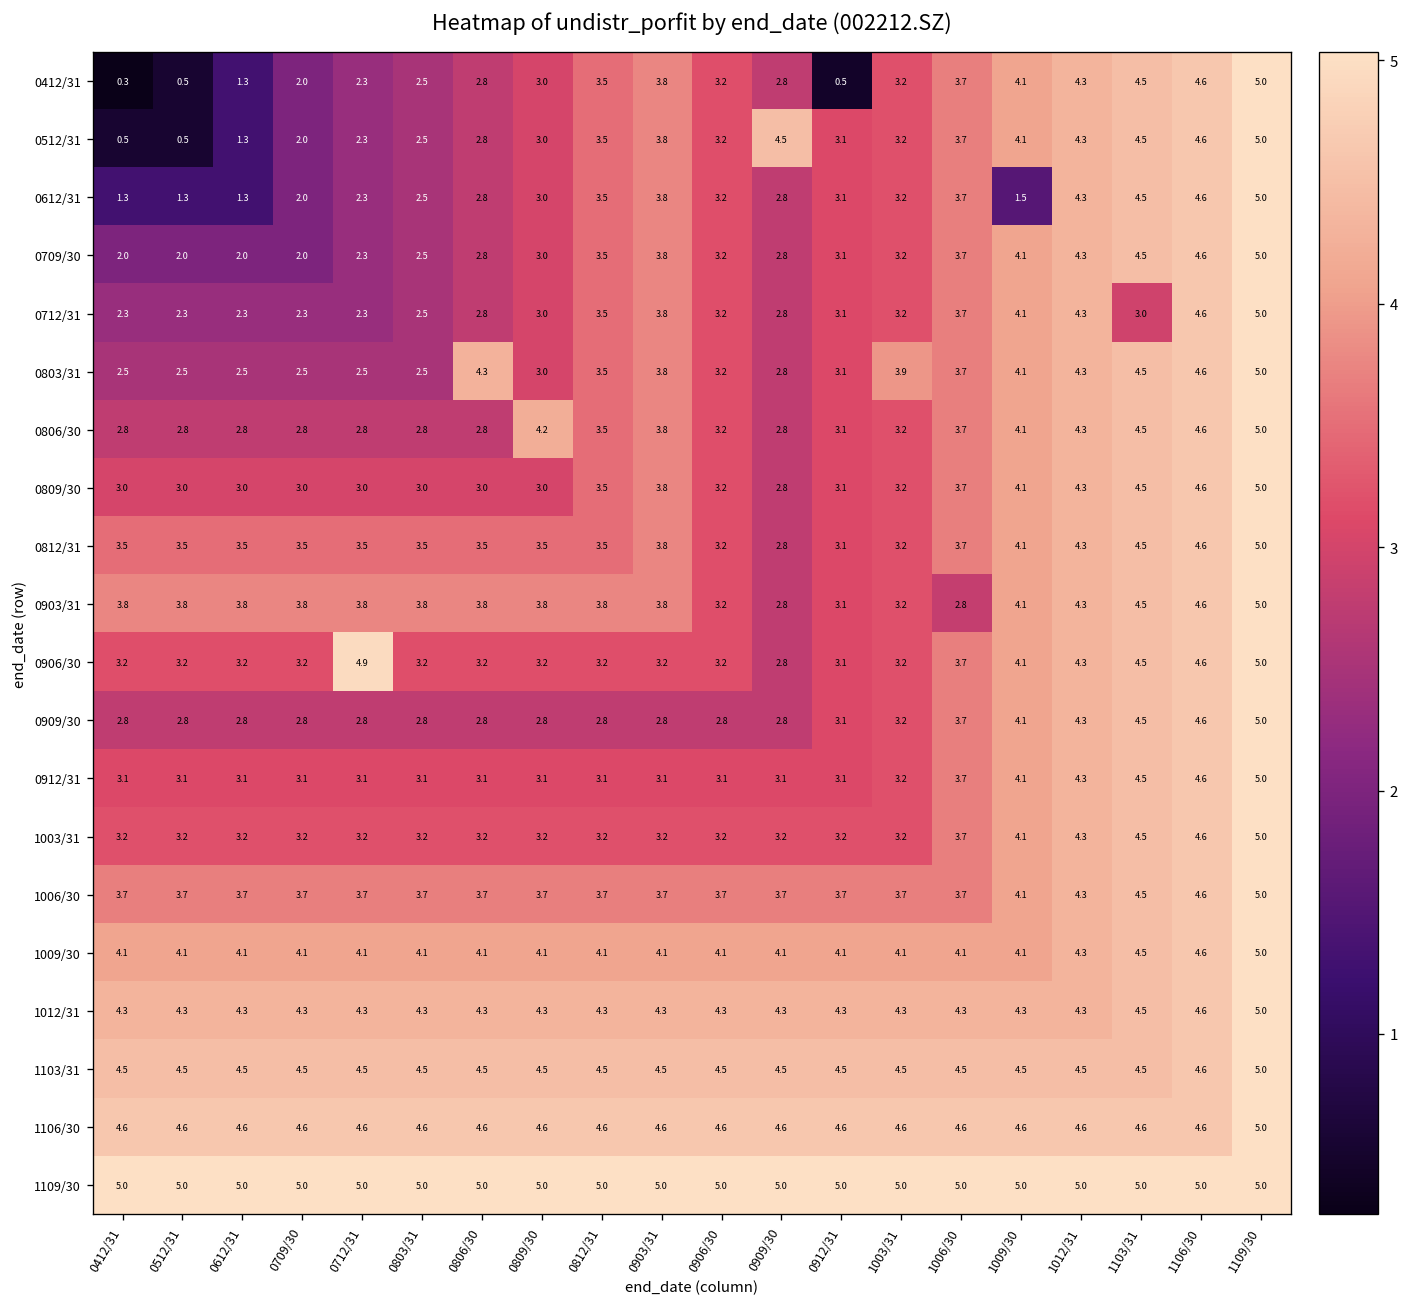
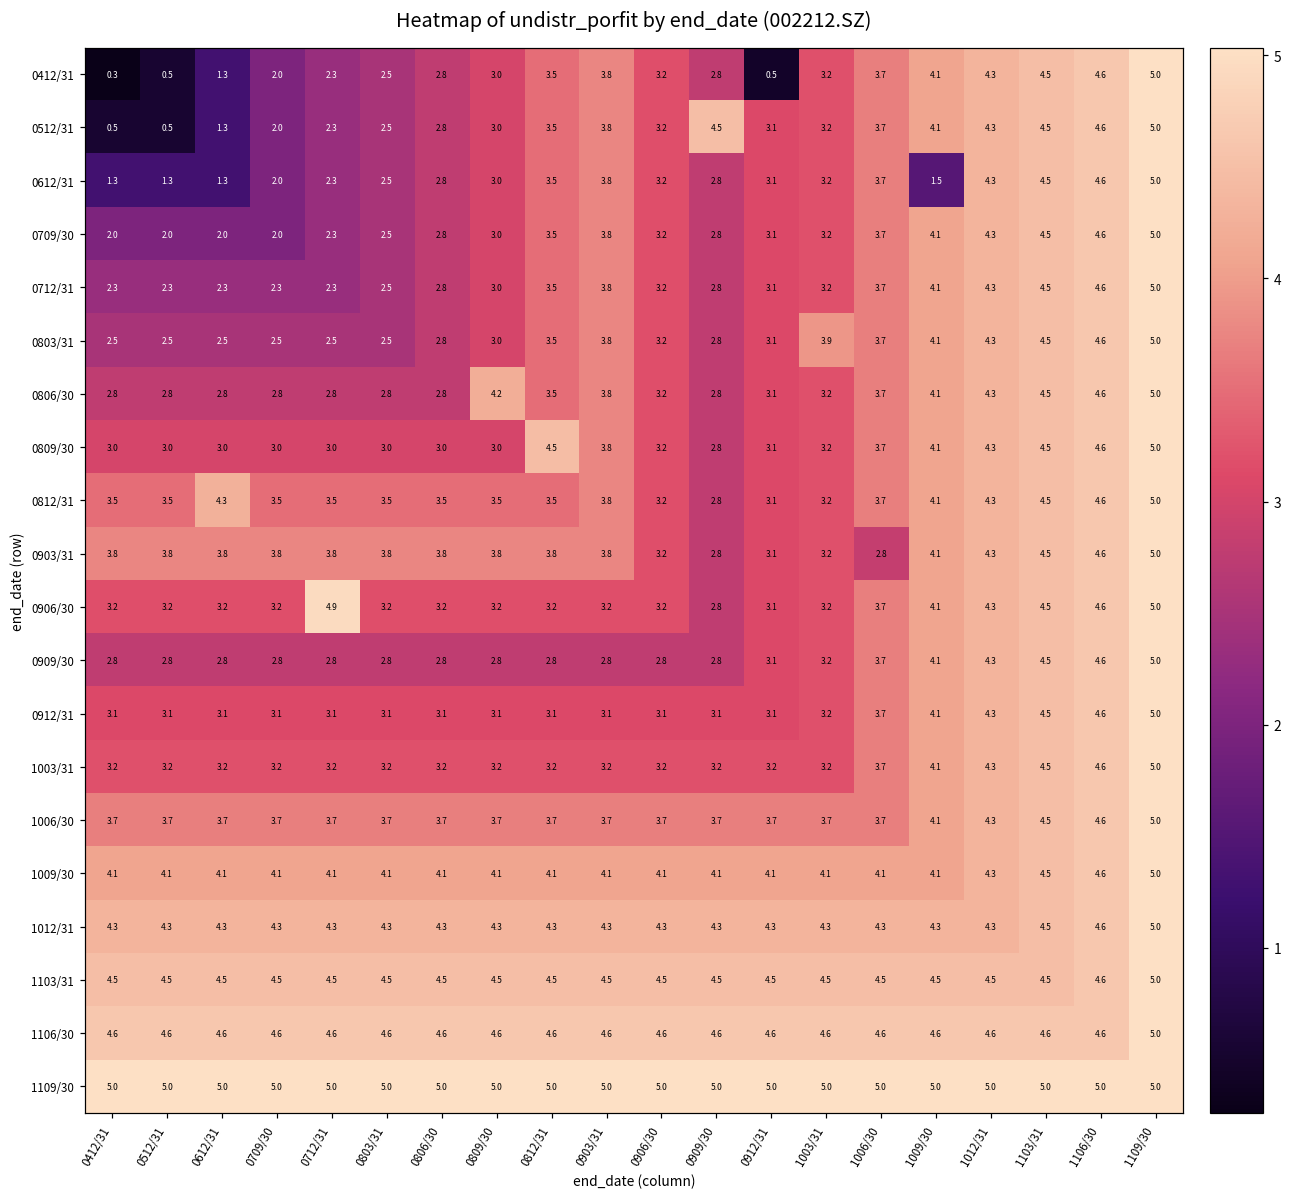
0712/31, 1103/31: 3.0 -> 4.5
0803/31, 0806/30: 4.3 -> 2.8
0809/30, 0812/31: 3.5 -> 4.5
0812/31, 0612/31: 3.5 -> 4.3
